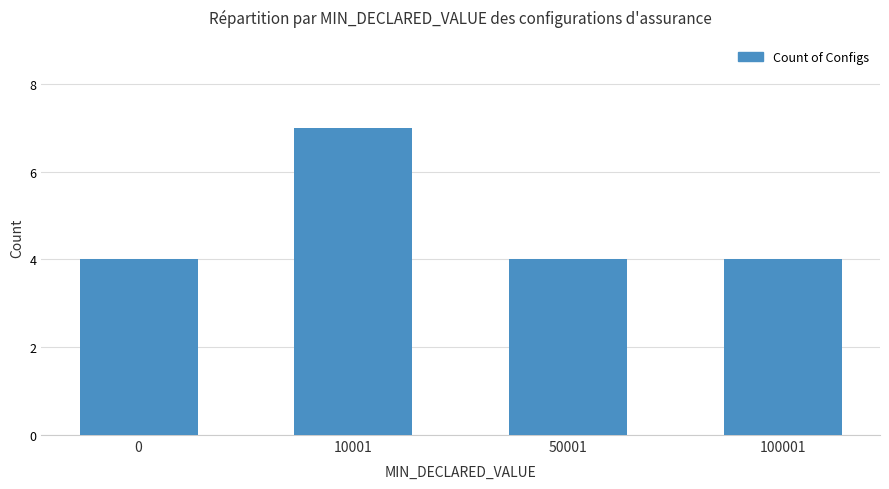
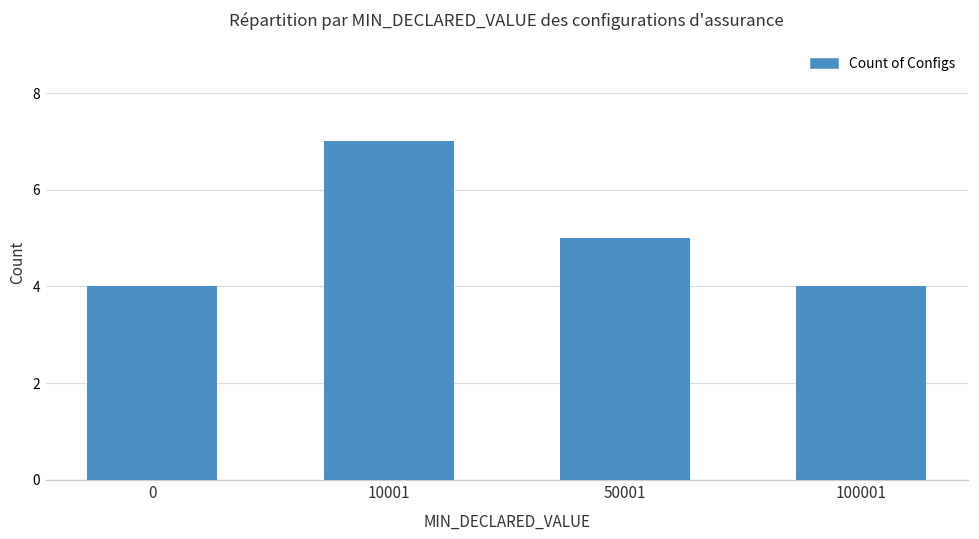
50001: 4 -> 5
